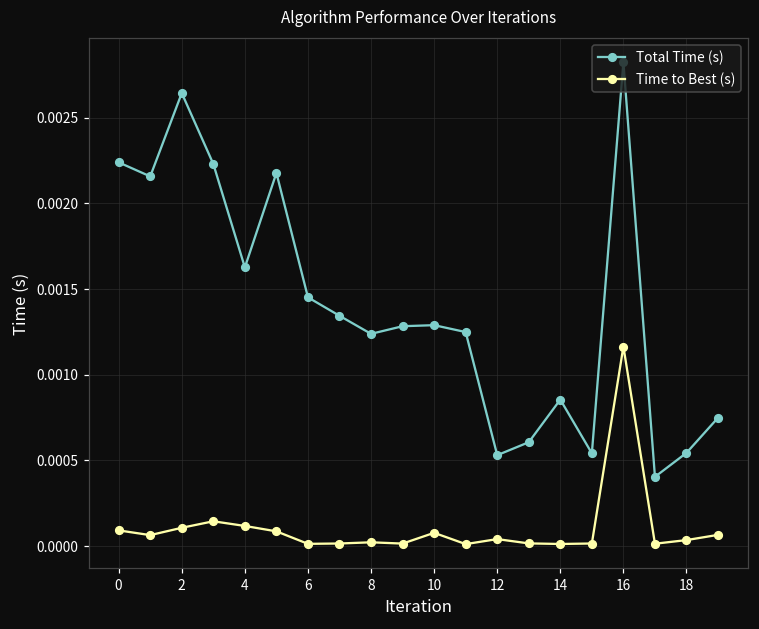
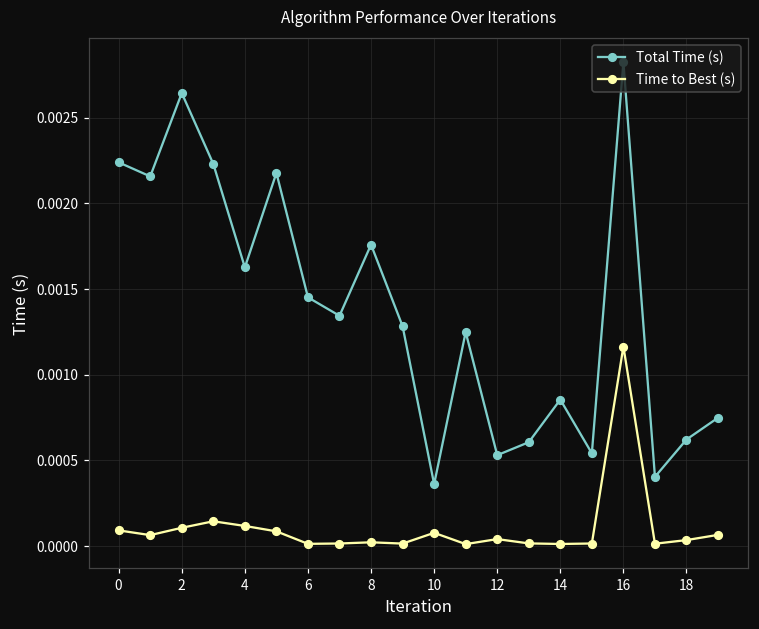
Total Time (s), 8: 0.00124 -> 0.00176
Total Time (s), 10: 0.00129 -> 0.00036
Total Time (s), 18: 0.00054 -> 0.00062
